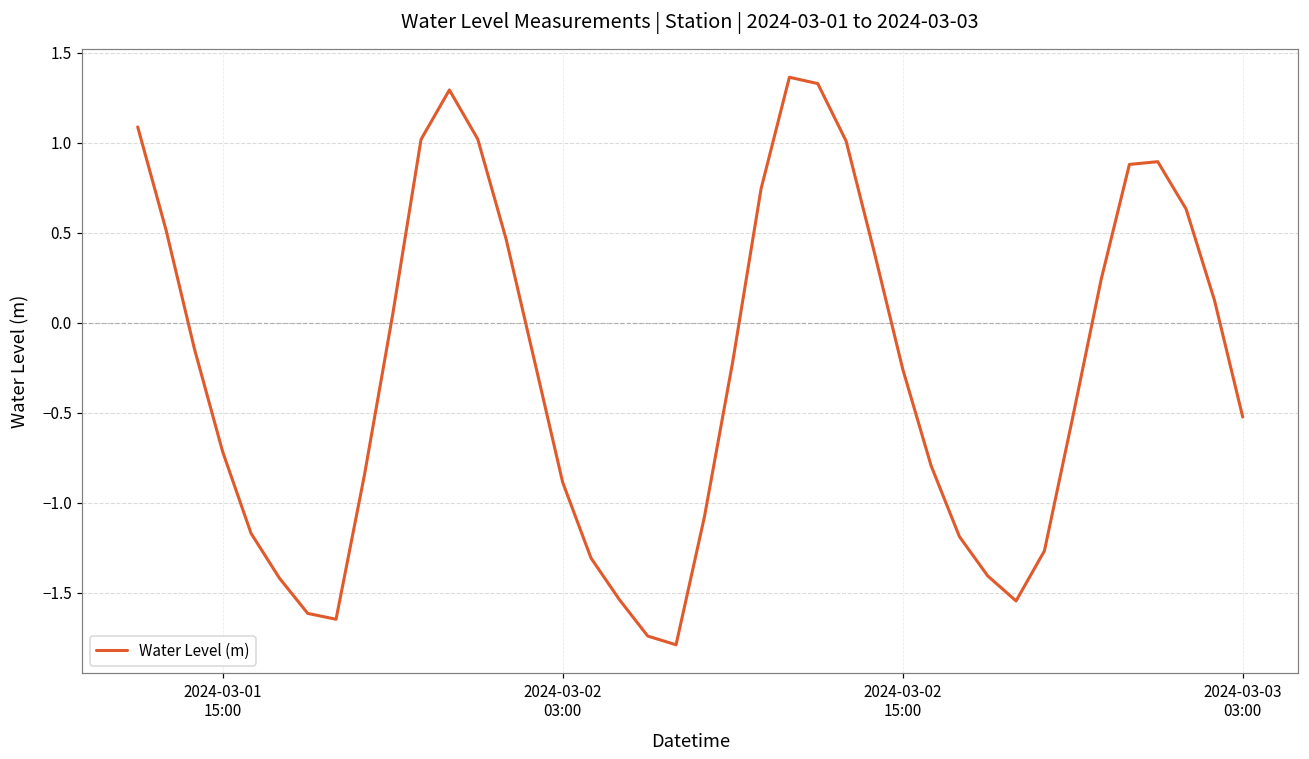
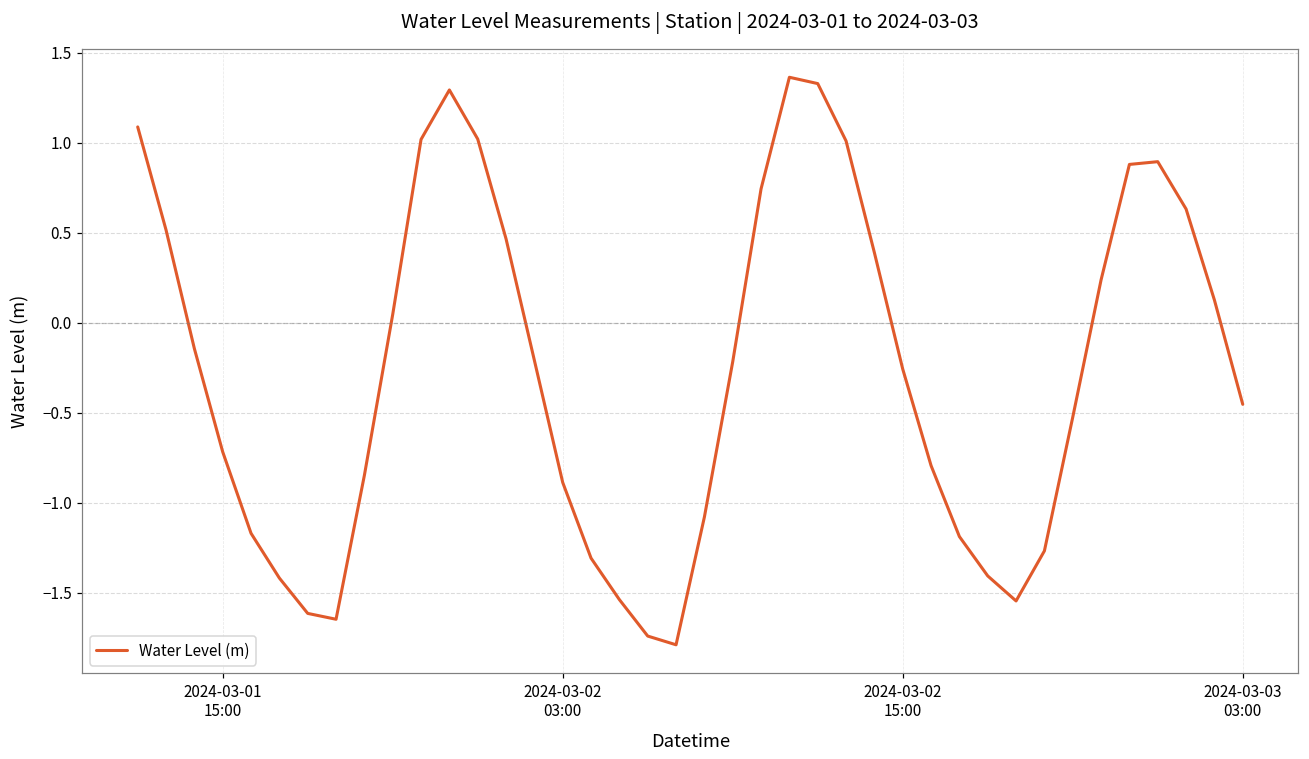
2024-03-03 03:00: -0.52 -> -0.45
